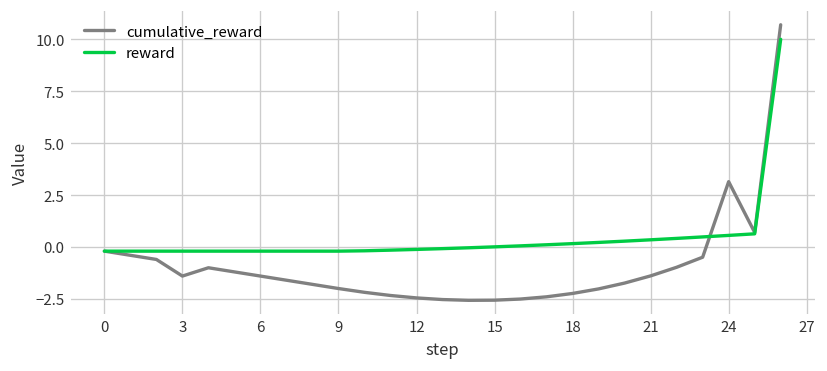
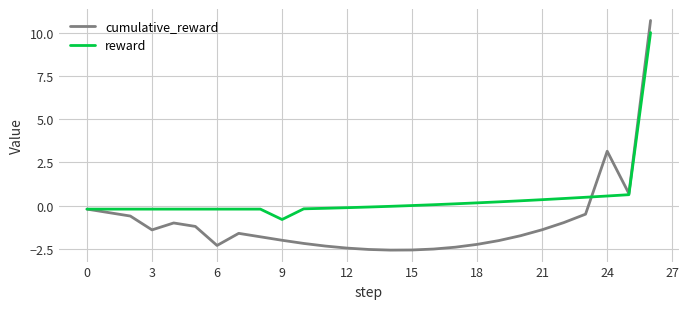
cumulative_reward, 6: -1.4 -> -2.3
reward, 9: -0.2 -> -0.8
